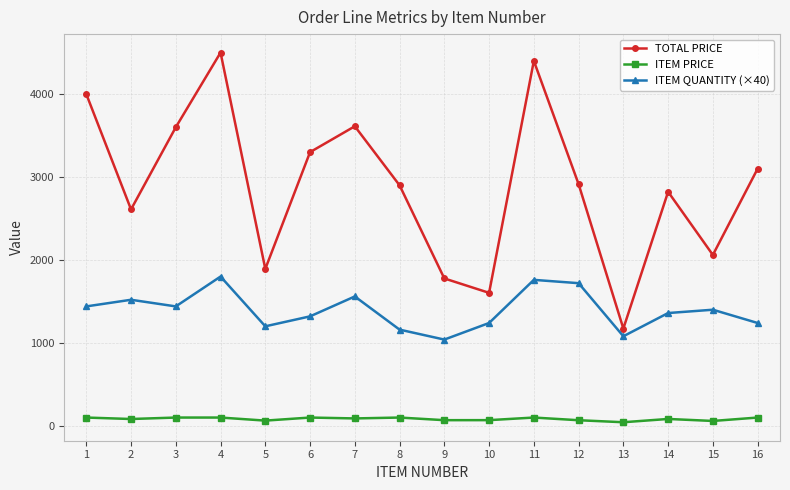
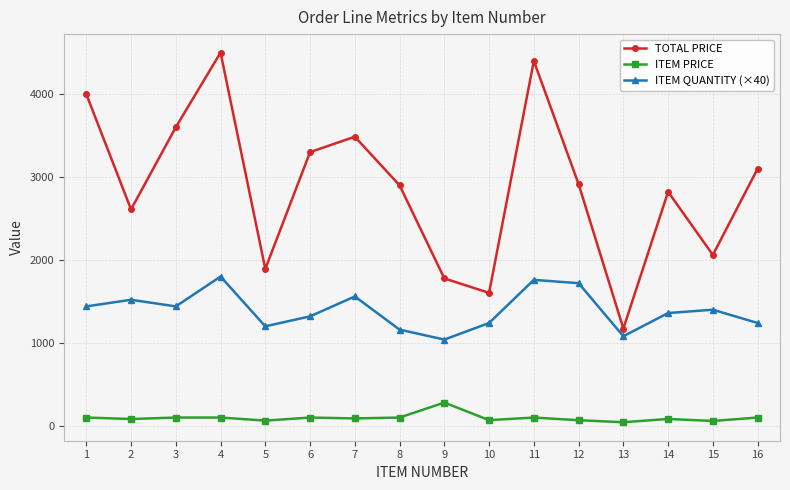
TOTAL PRICE, 7: 3600 -> 3500
ITEM PRICE, 9: 100 -> 300
